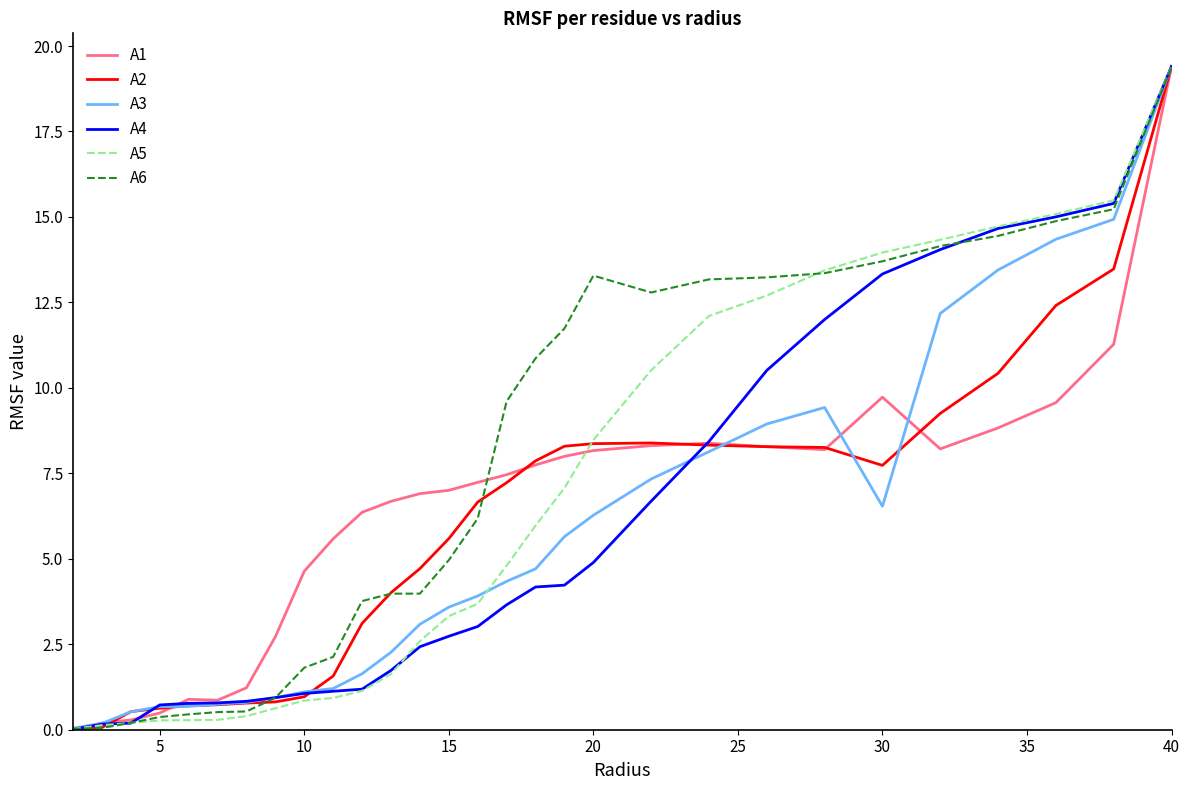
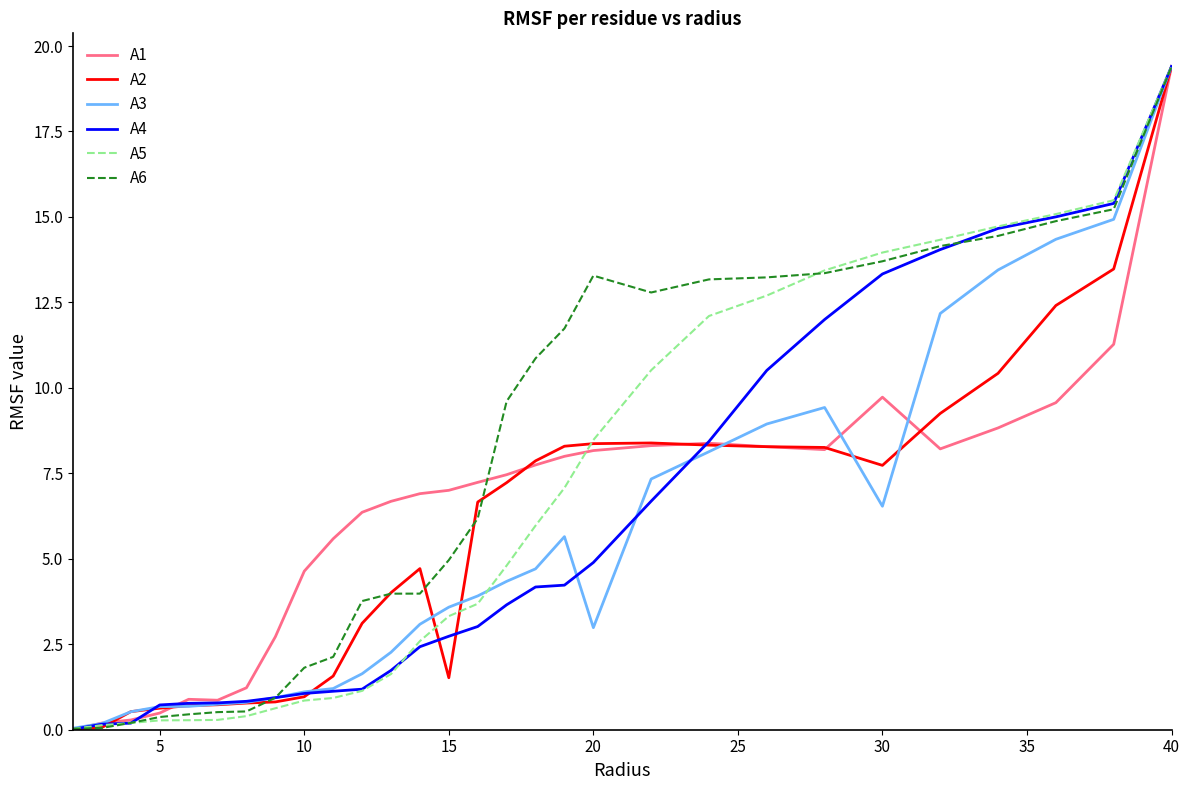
A2, 15: 5.6 -> 1.5
A3, 20: 6.3 -> 3.0
